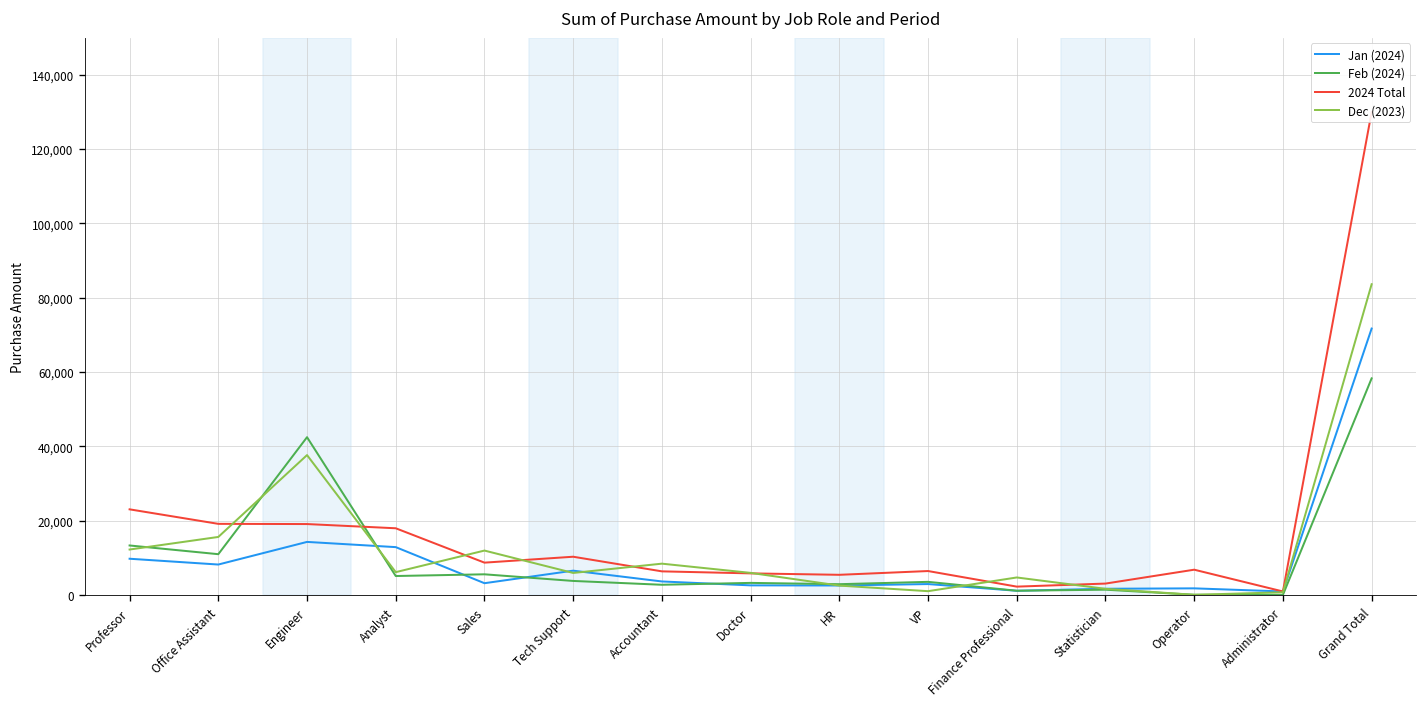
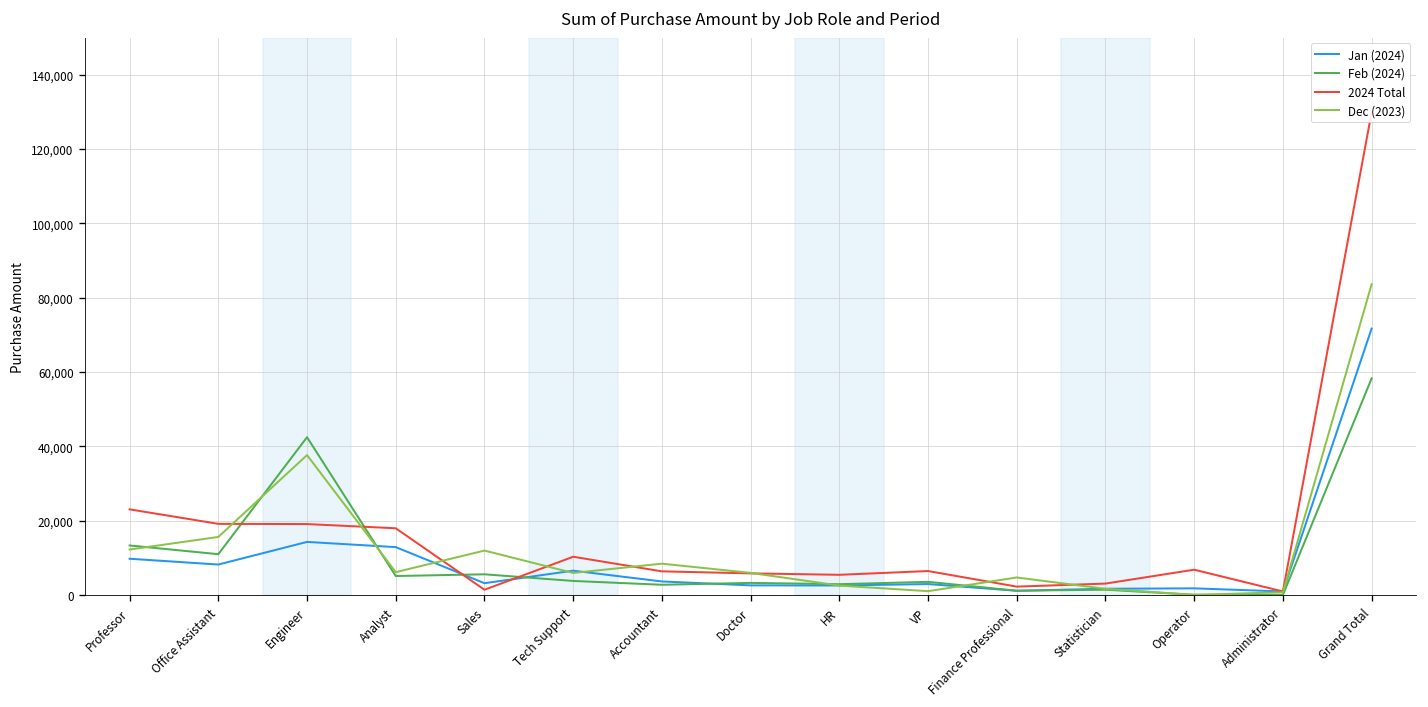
2024 Total, Sales: 9,000 -> 1,000
